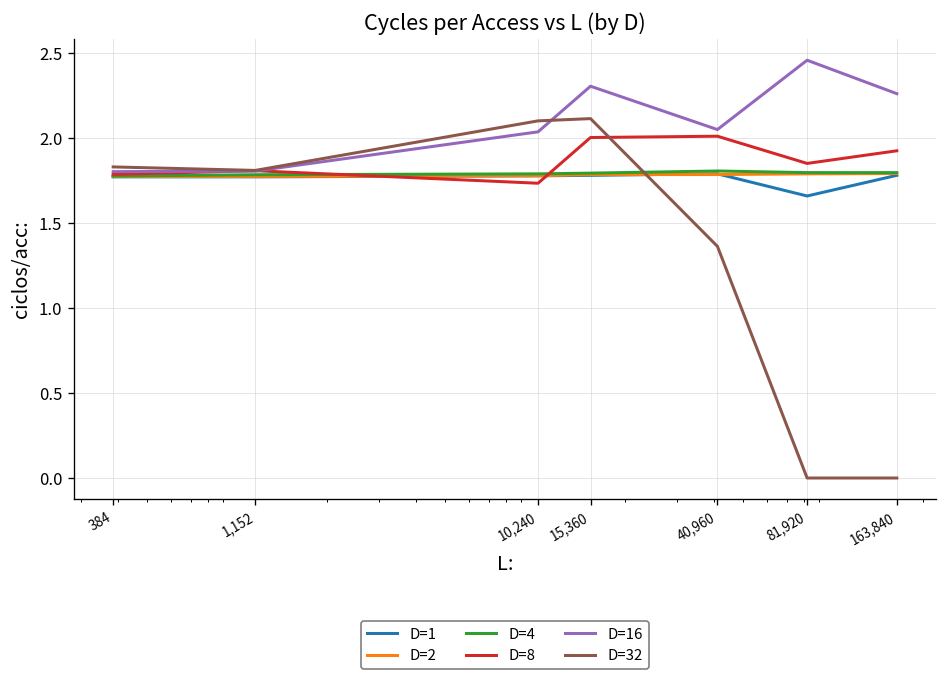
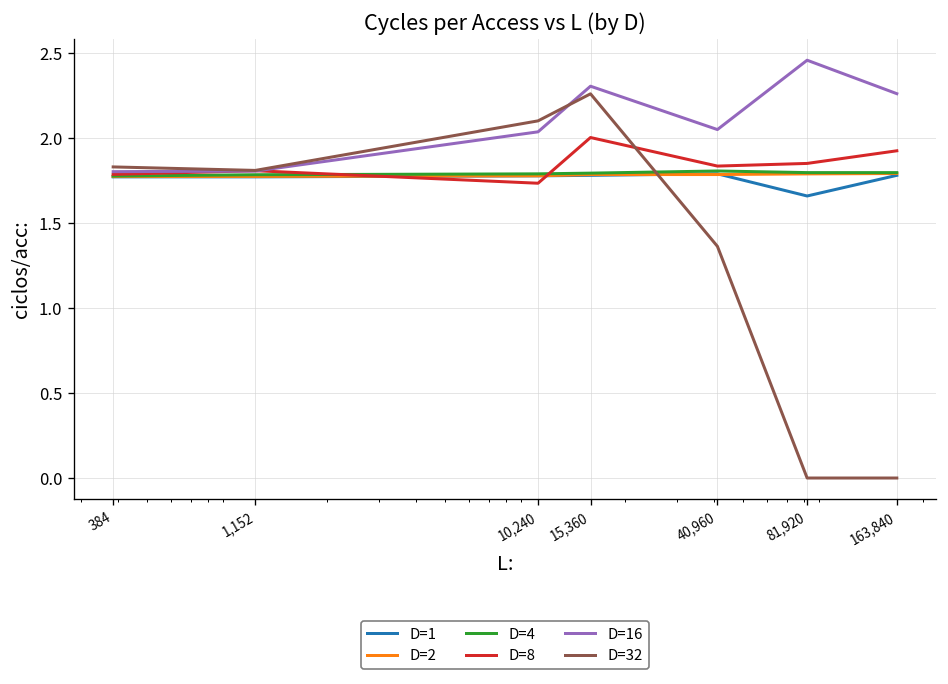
D=32, 15,360: 2.11 -> 2.26
D=8, 40,960: 2.01 -> 1.83
